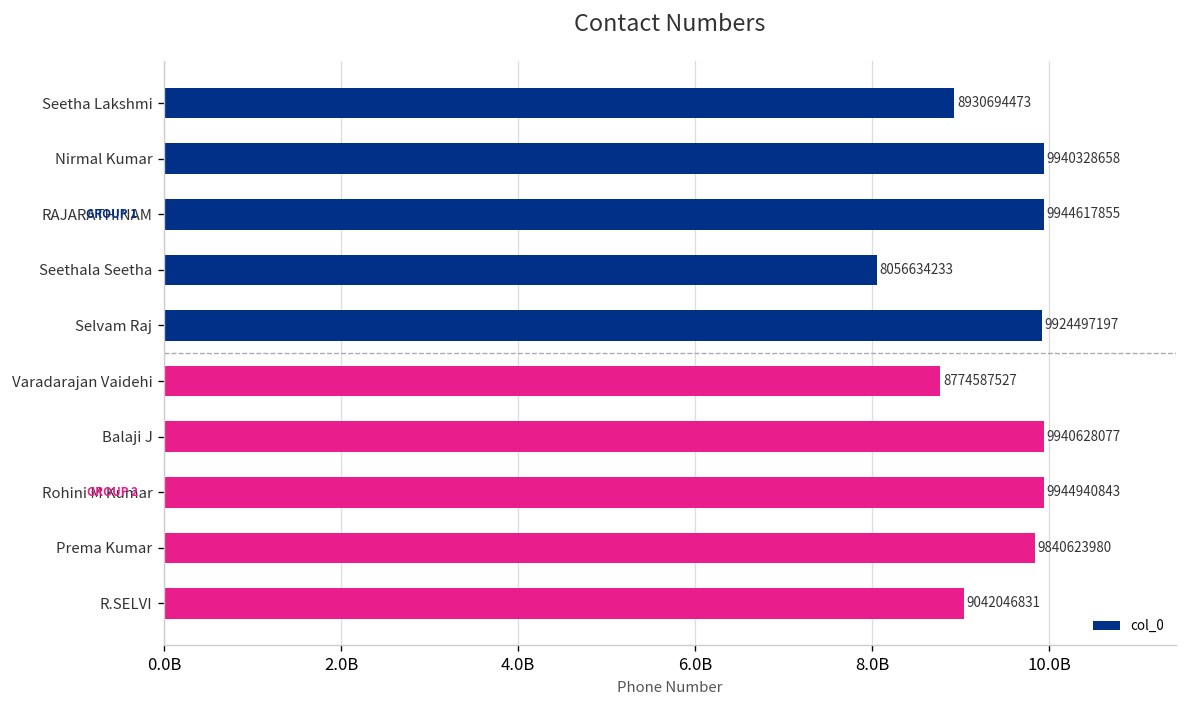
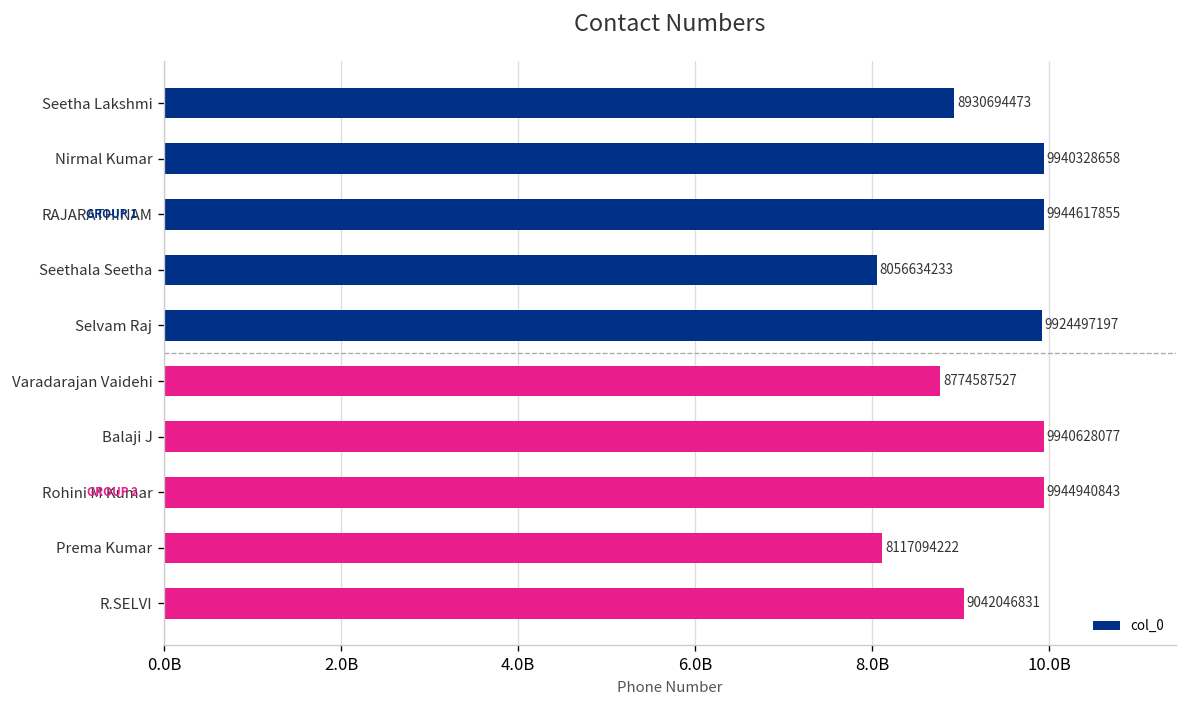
Prema Kumar: 9840623980 -> 8117094222
